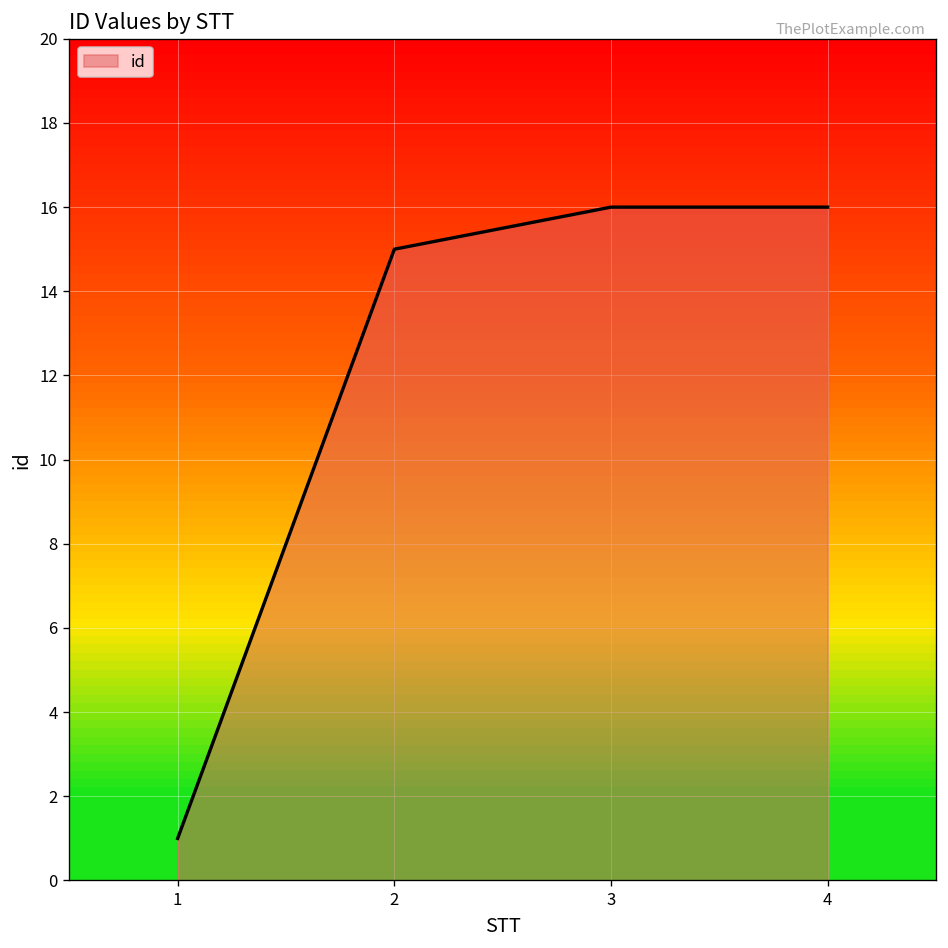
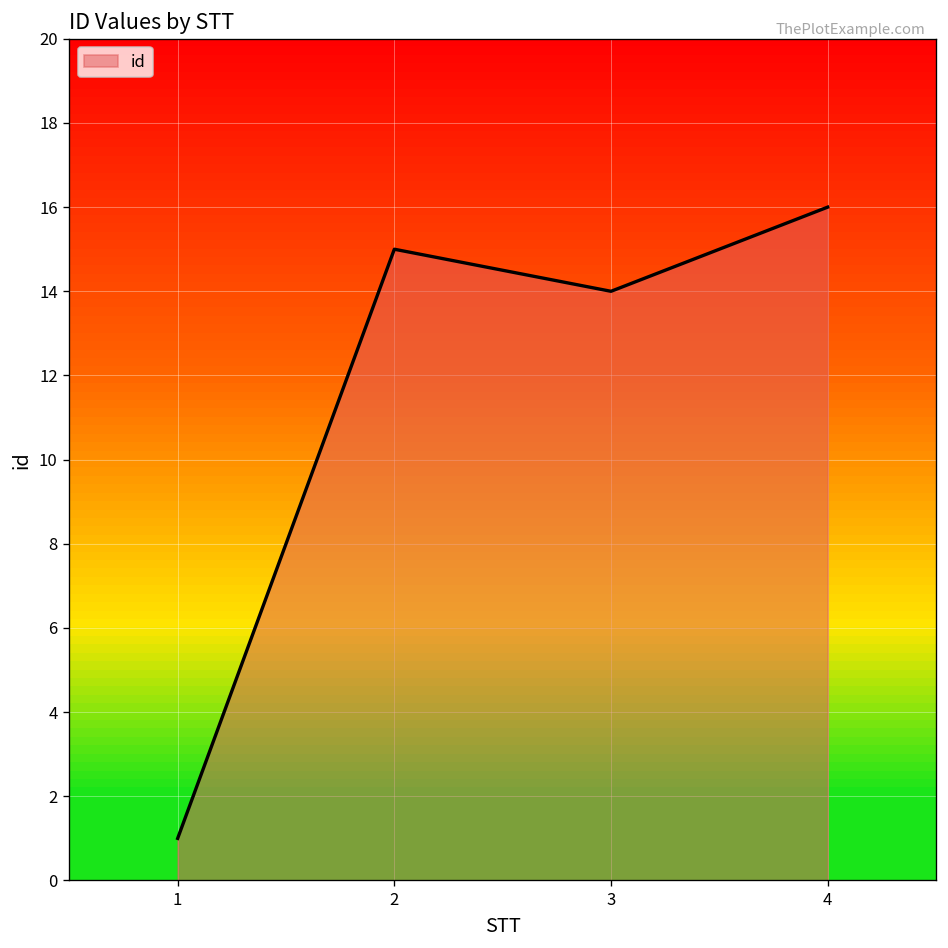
3: 16 -> 14
